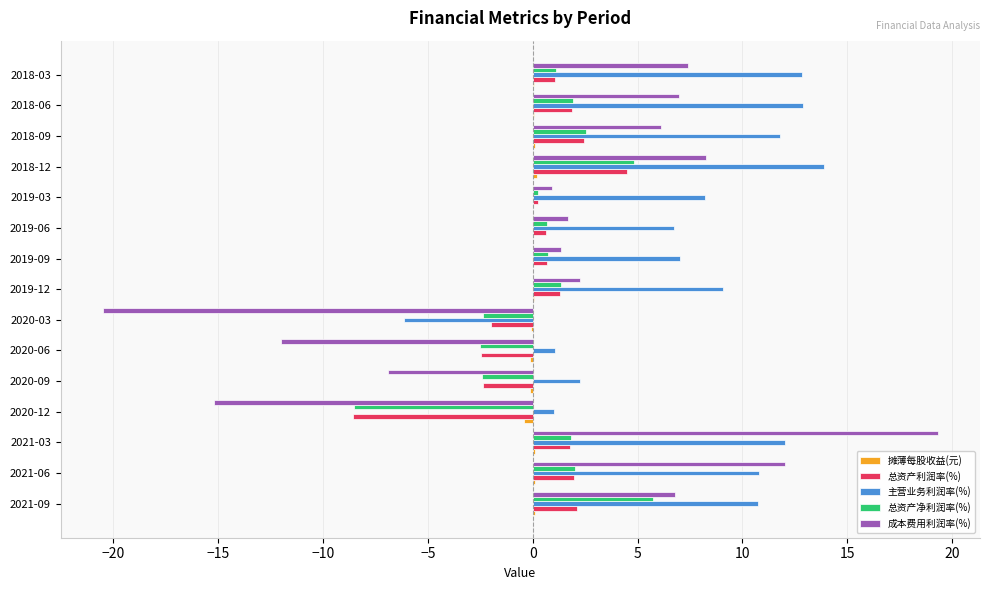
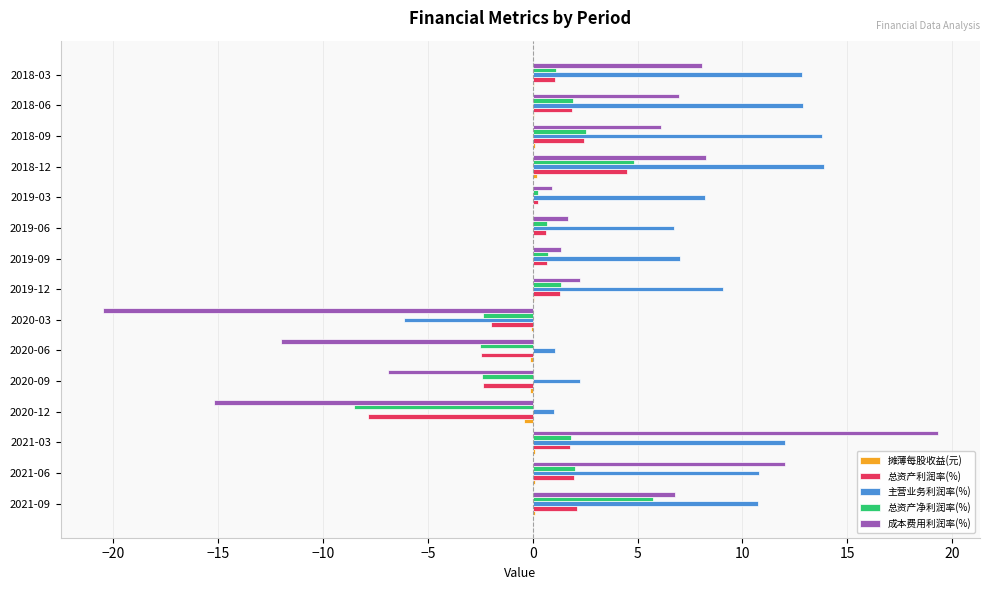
成本费用利润率(%), 2018-03: 7.4 -> 8.1
主营业务利润率(%), 2018-09: 11.8 -> 13.8
总资产利润率(%), 2020-12: -8.6 -> -7.8
